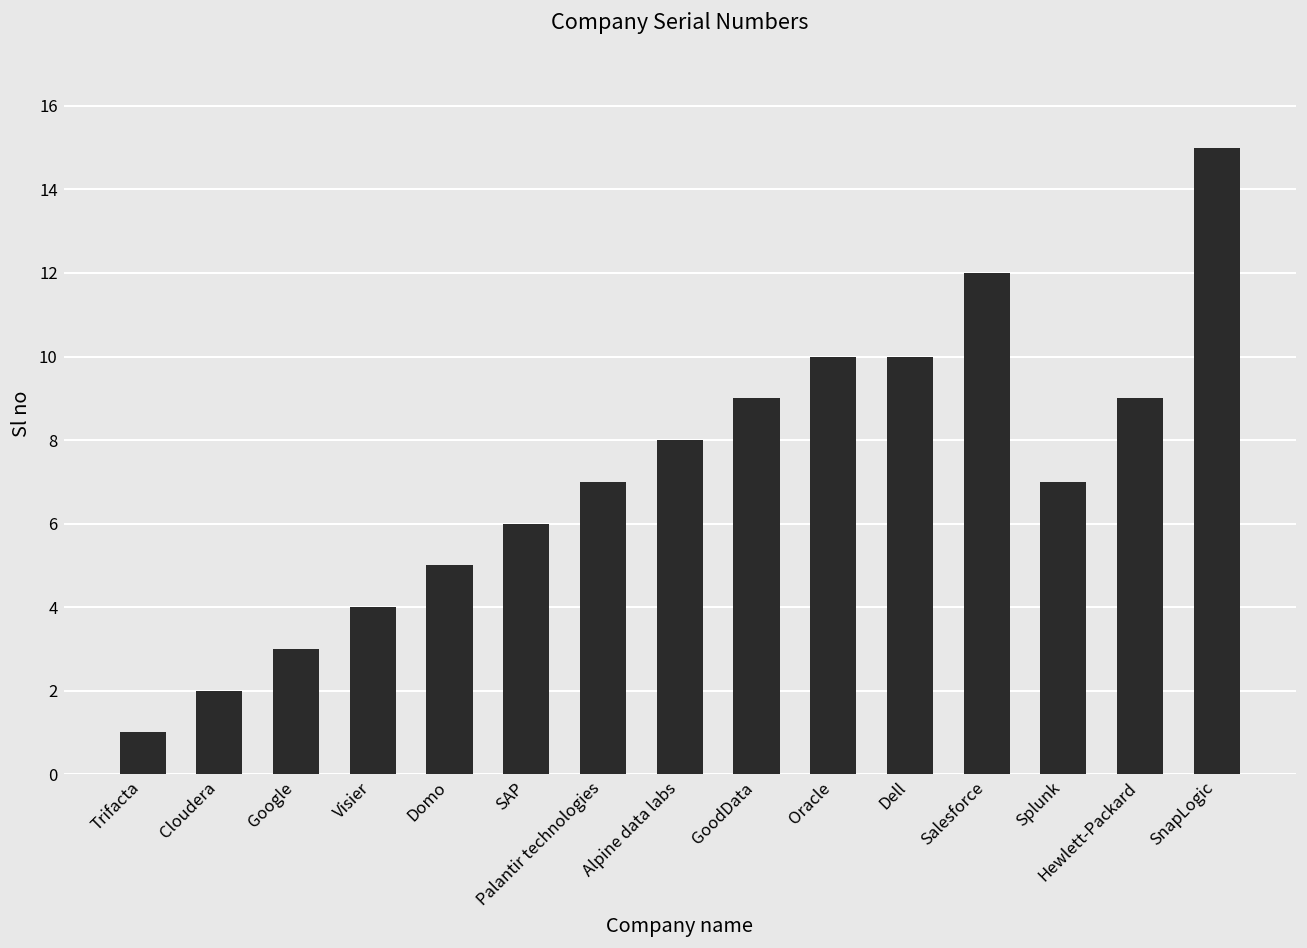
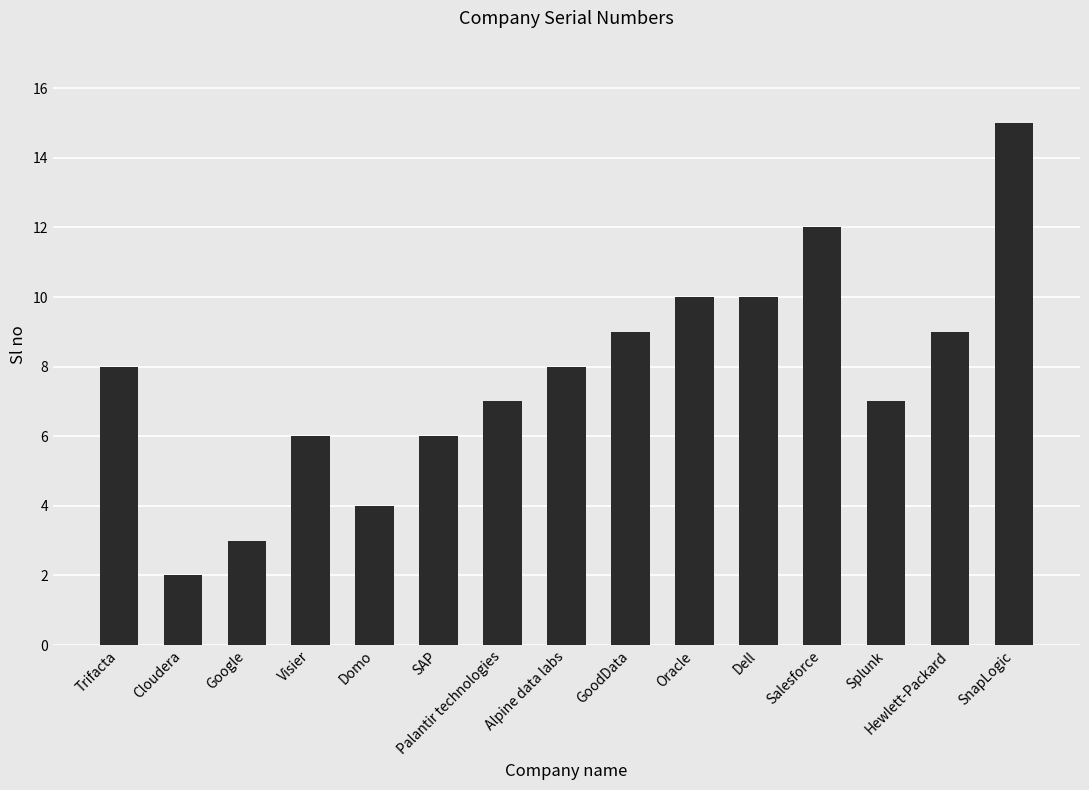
Trifacta: 1 -> 8
Visier: 4 -> 6
Domo: 5 -> 4
